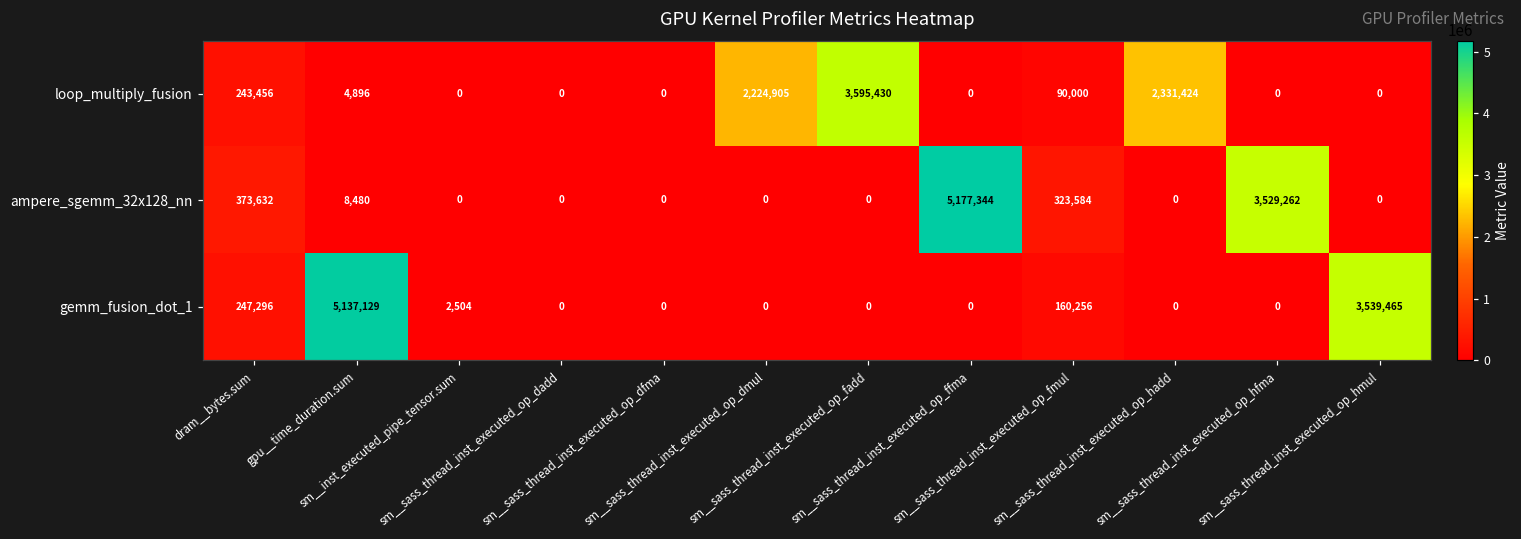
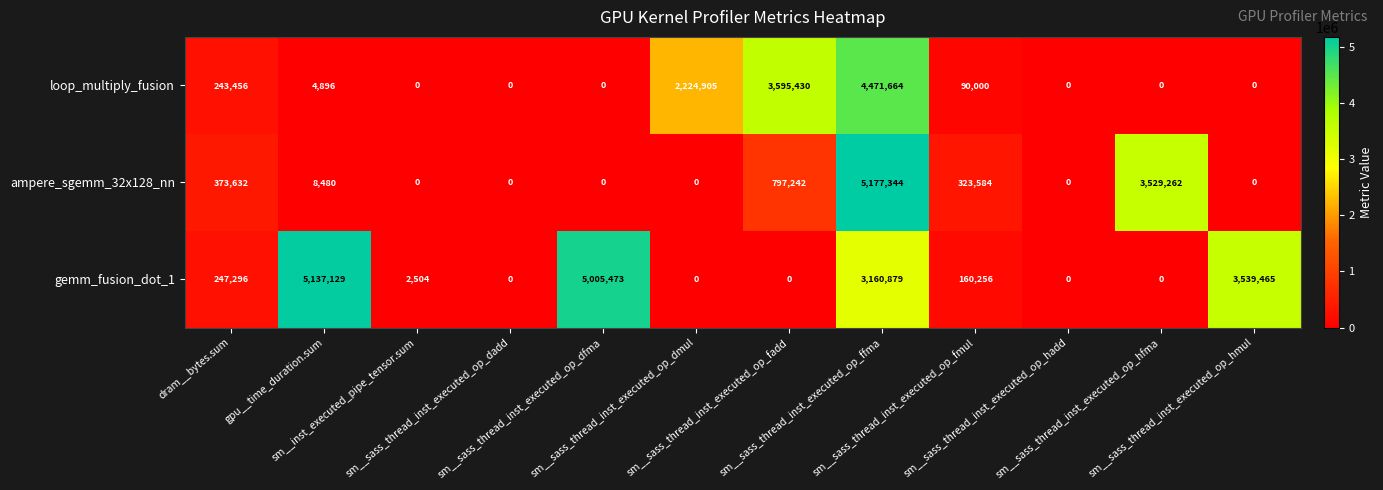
loop_multiply_fusion, sm__sass_thread_inst_executed_op_ffma: 0 -> 4,471,664
loop_multiply_fusion, sm__sass_thread_inst_executed_op_hadd: 2,331,424 -> 0
ampere_sgemm_32x128_nn, sm__sass_thread_inst_executed_op_fadd: 0 -> 797,242
gemm_fusion_dot_1, sm__sass_thread_inst_executed_op_dfma: 0 -> 5,005,473
gemm_fusion_dot_1, sm__sass_thread_inst_executed_op_ffma: 0 -> 3,160,879
